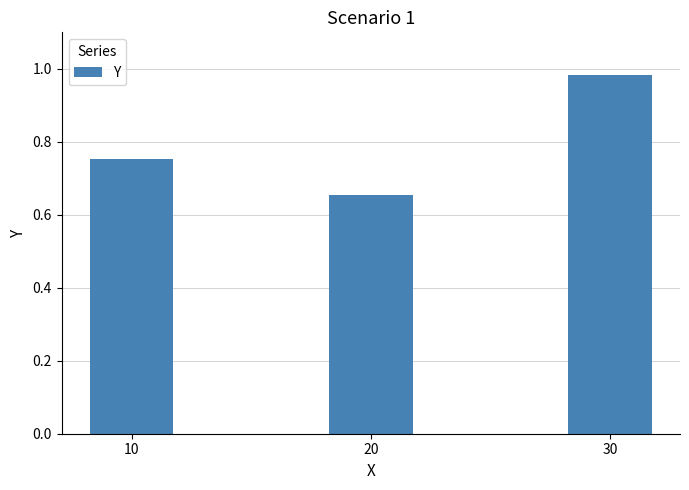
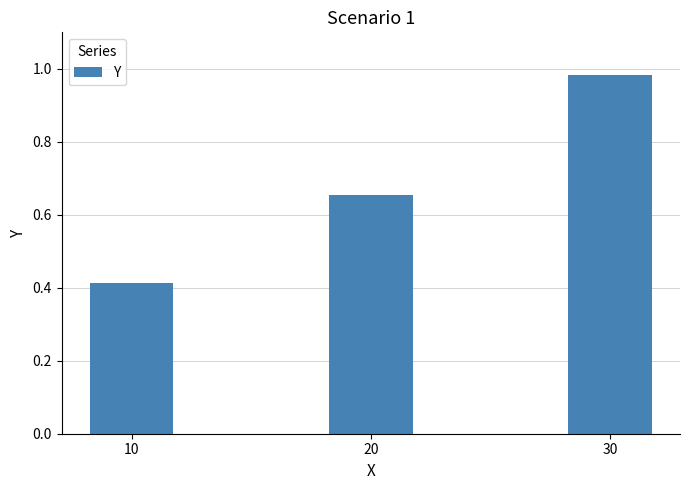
10: 0.75 -> 0.41
